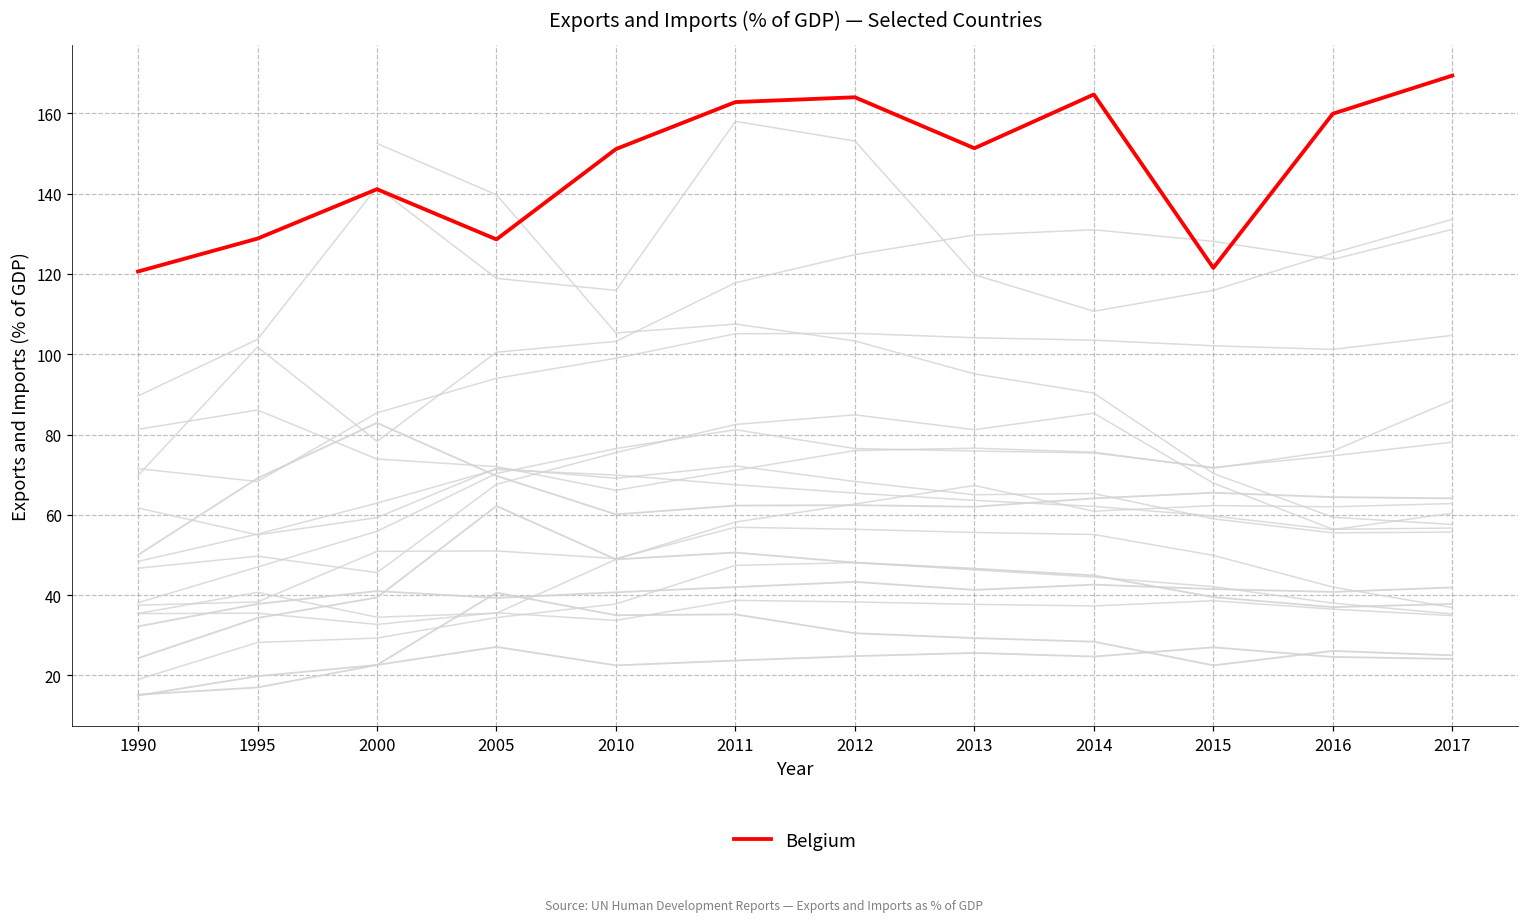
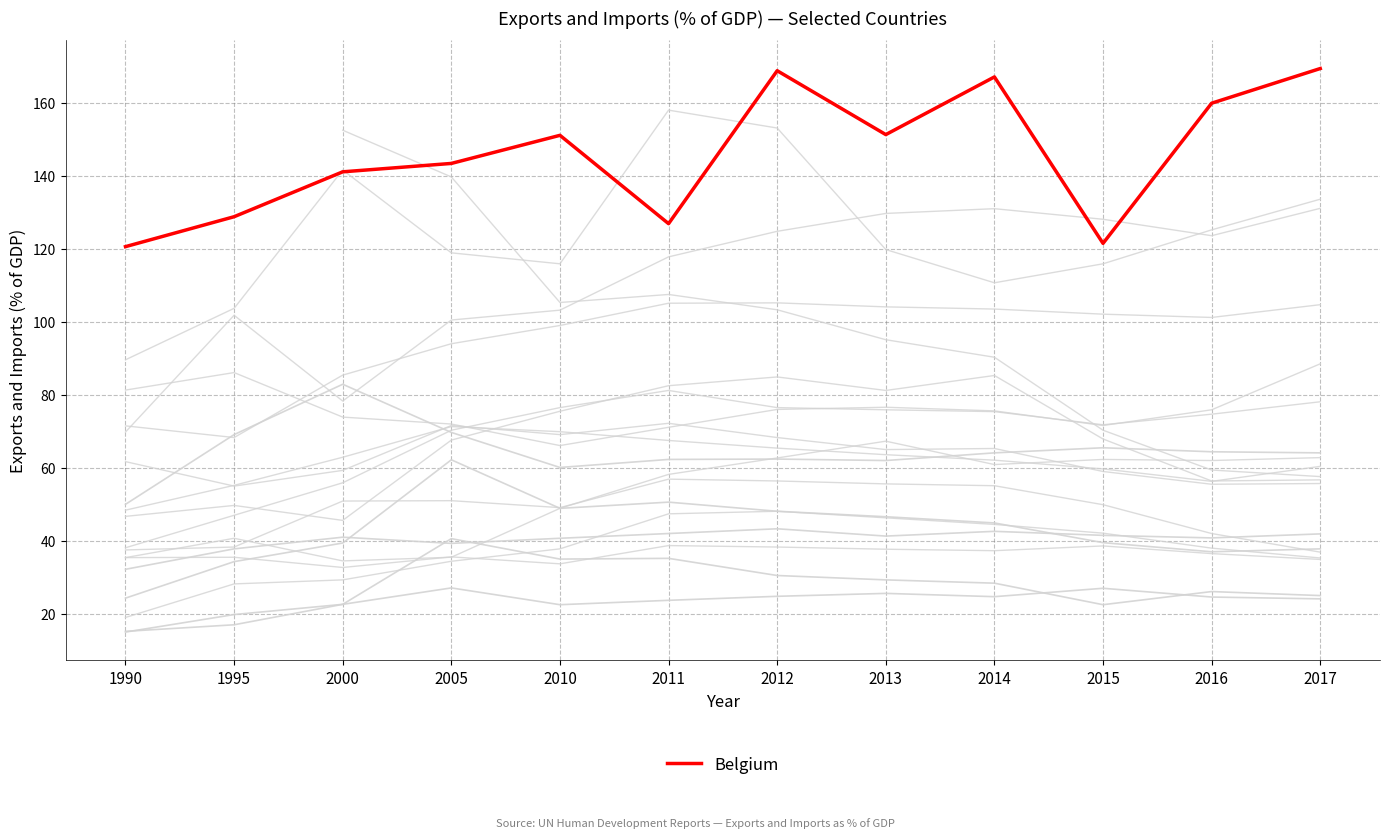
Belgium, 2005: 129 -> 143
Belgium, 2011: 163 -> 127
Belgium, 2012: 164 -> 169
Belgium, 2014: 165 -> 167
